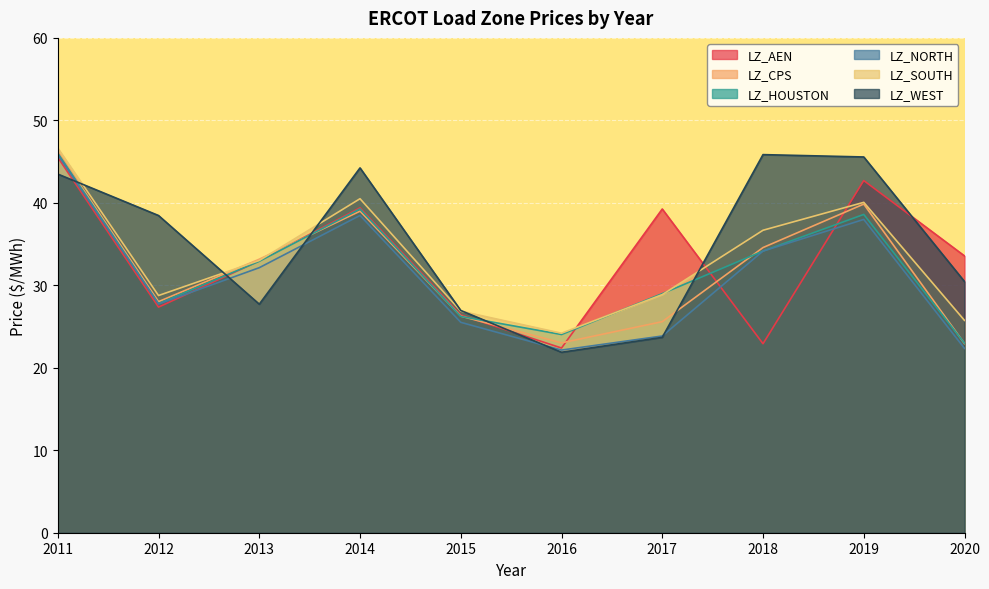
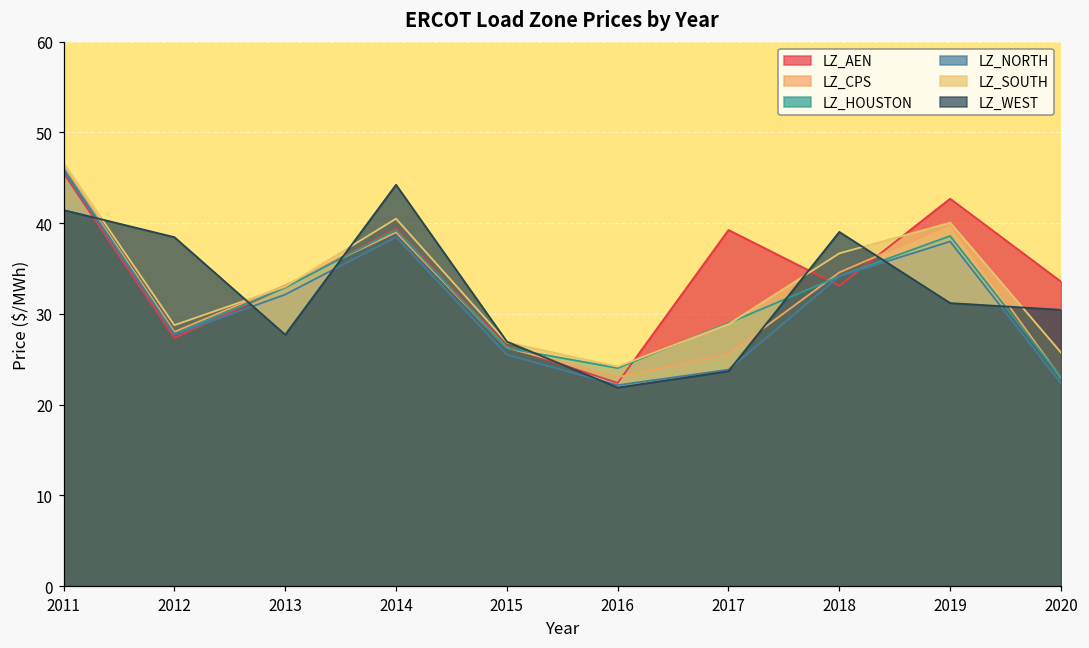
LZ_WEST, 2011: 43 -> 41
LZ_AEN, 2018: 23 -> 33
LZ_WEST, 2018: 46 -> 39
LZ_WEST, 2019: 46 -> 31
